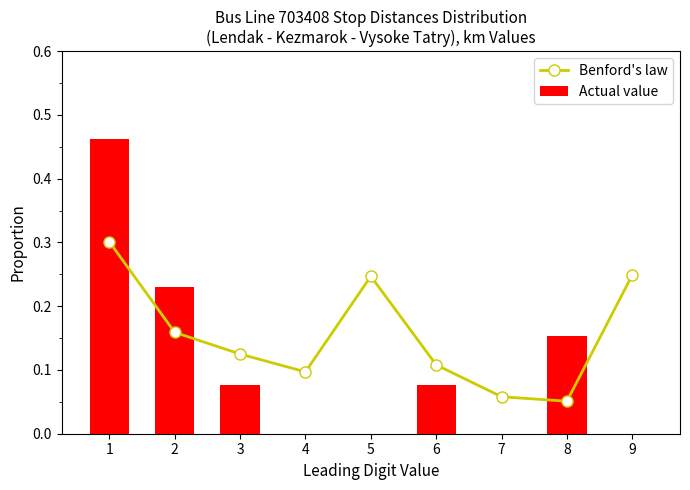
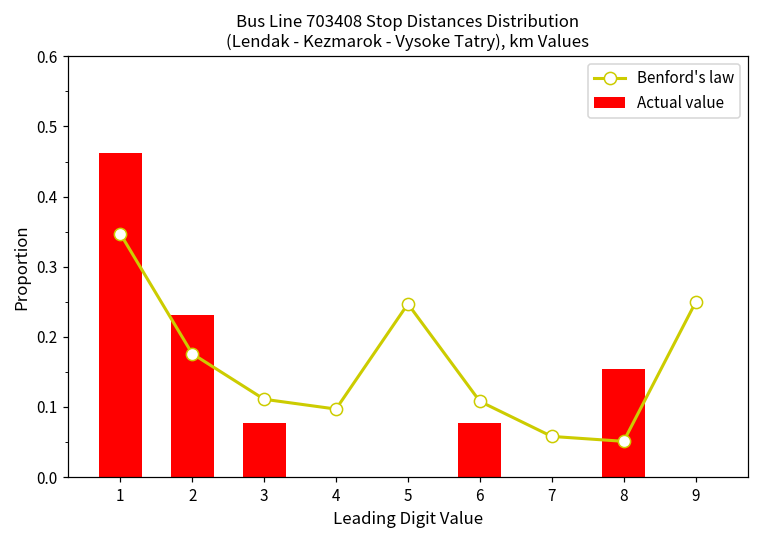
Benford's law, 1: 0.30 -> 0.35
Benford's law, 2: 0.16 -> 0.18
Benford's law, 3: 0.13 -> 0.11
